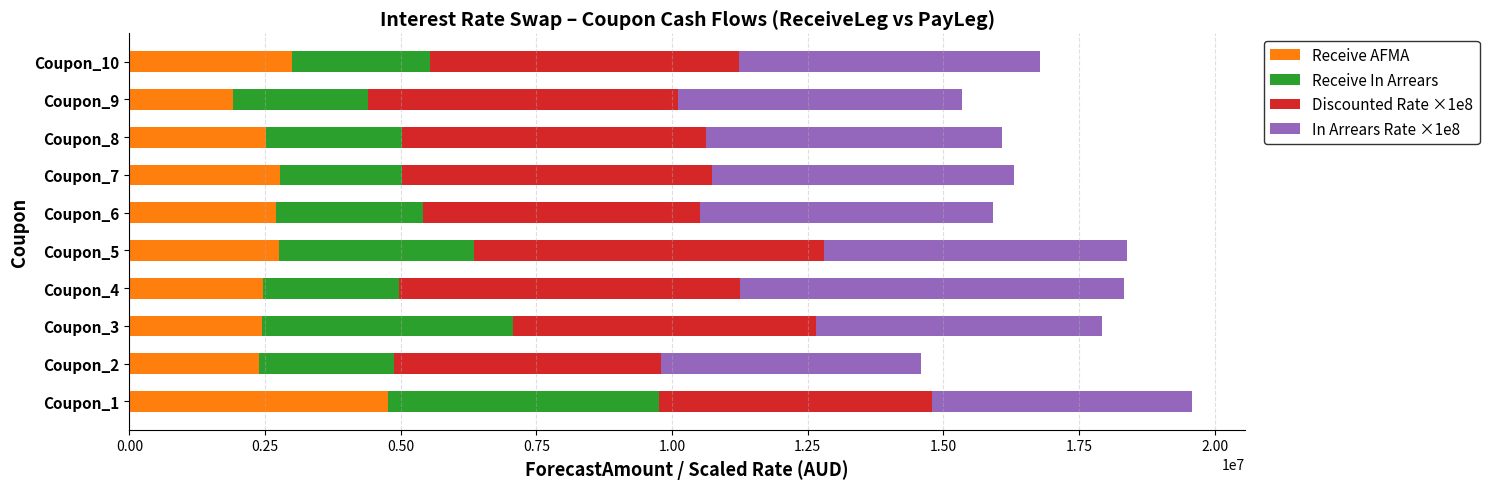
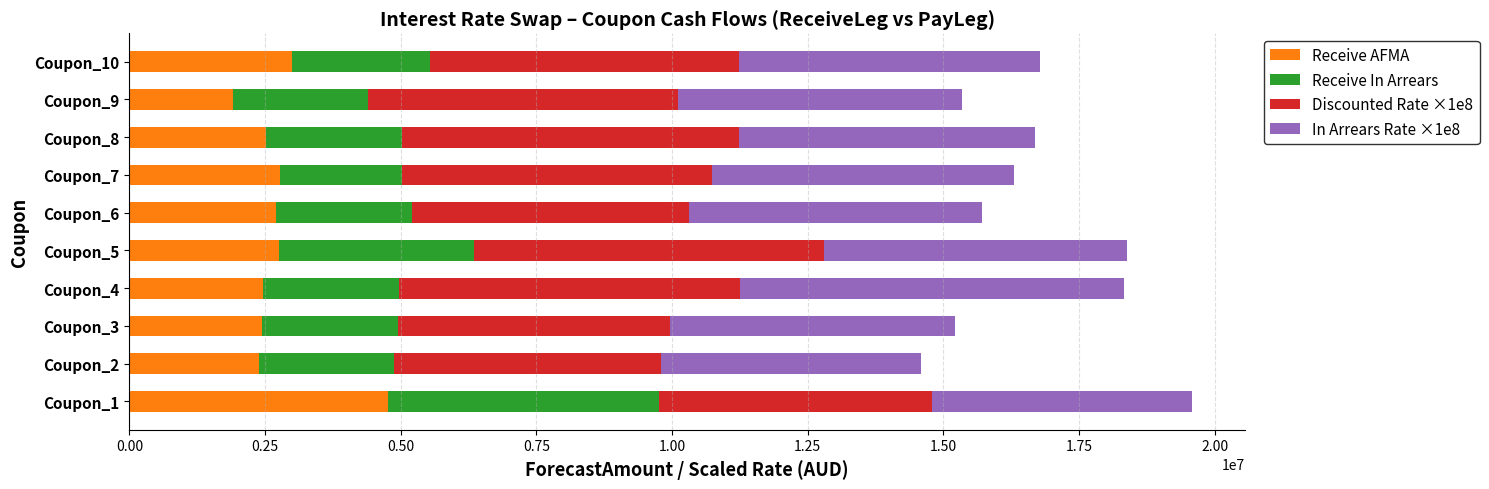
Discounted Rate ×1e8, Coupon_8: 5600000 -> 6200000
Receive In Arrears, Coupon_6: 2700000 -> 2500000
Receive In Arrears, Coupon_3: 4600000 -> 2500000
Discounted Rate ×1e8, Coupon_3: 5600000 -> 5000000
